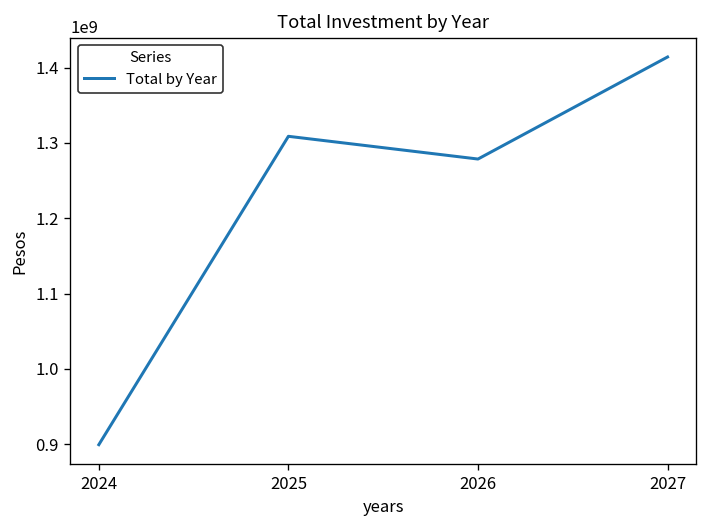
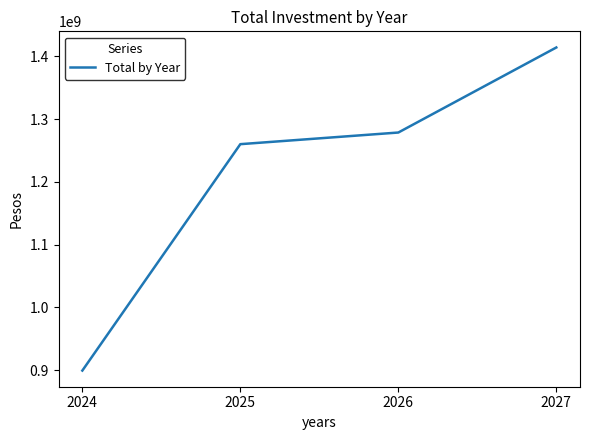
2025: 1310000000 -> 1260000000
